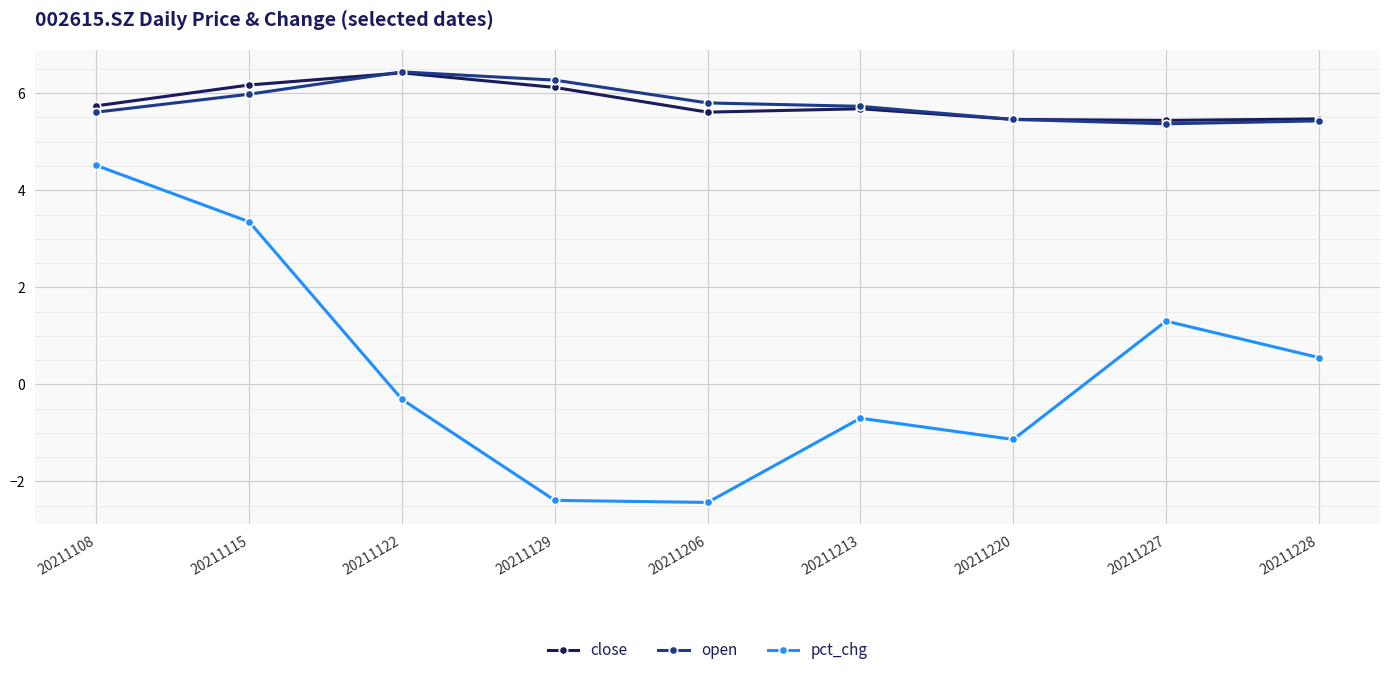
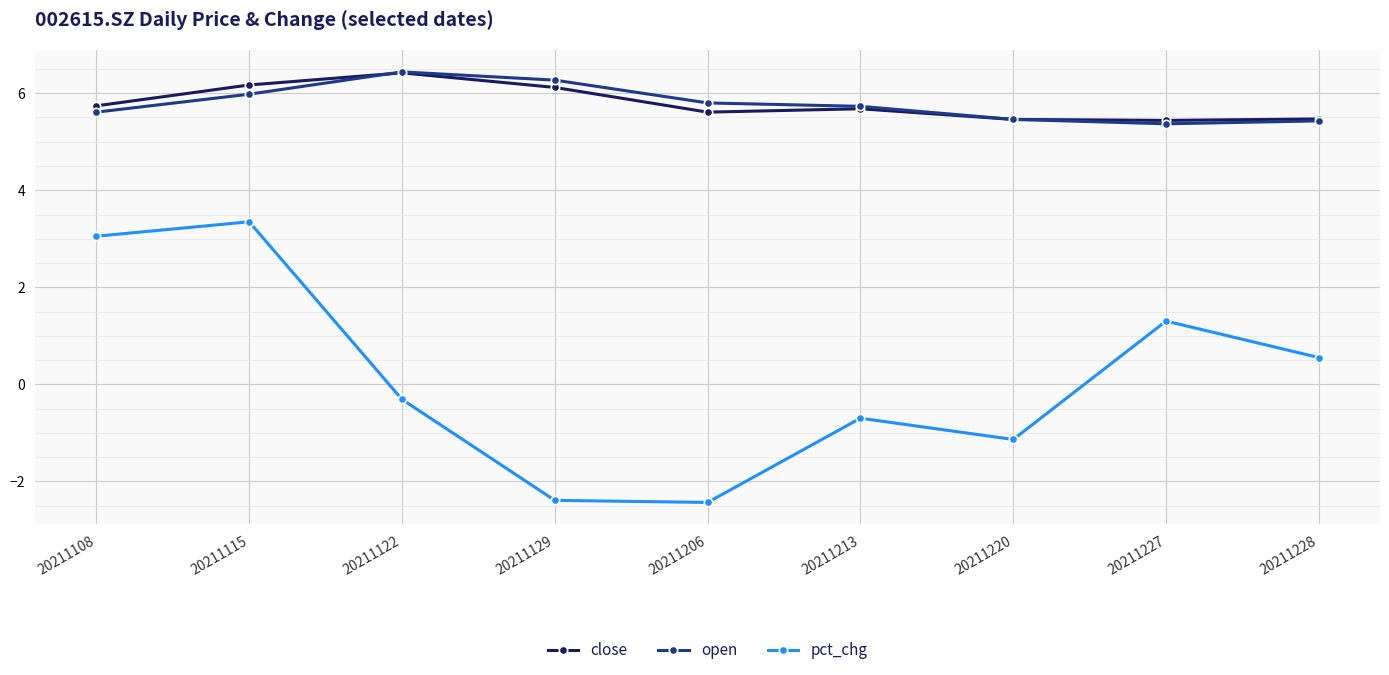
pct_chg, 20211108: 4.5 -> 3.1
